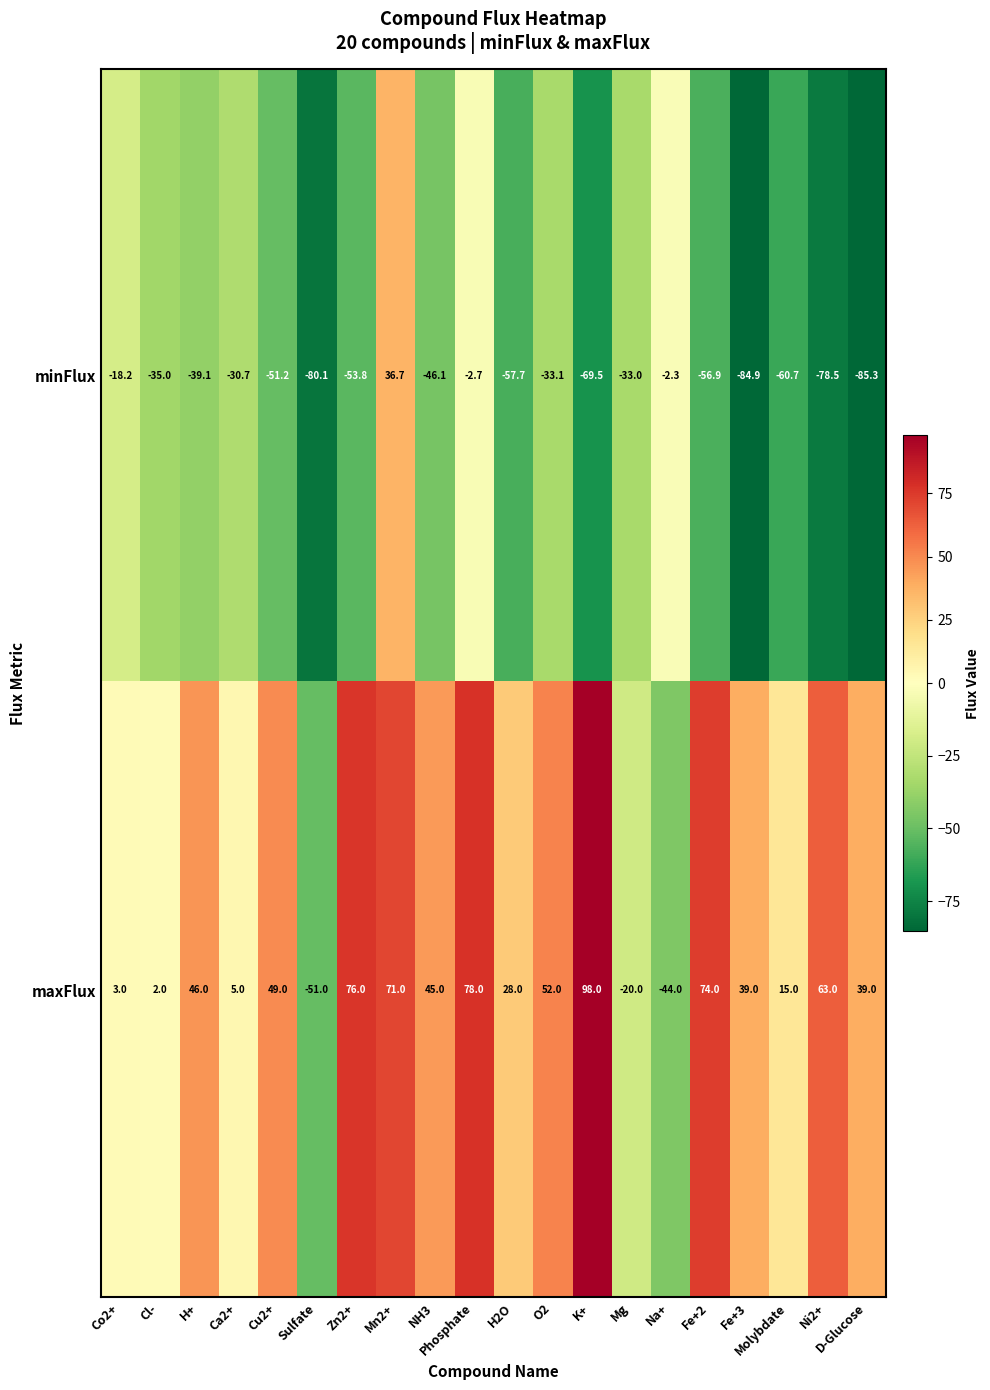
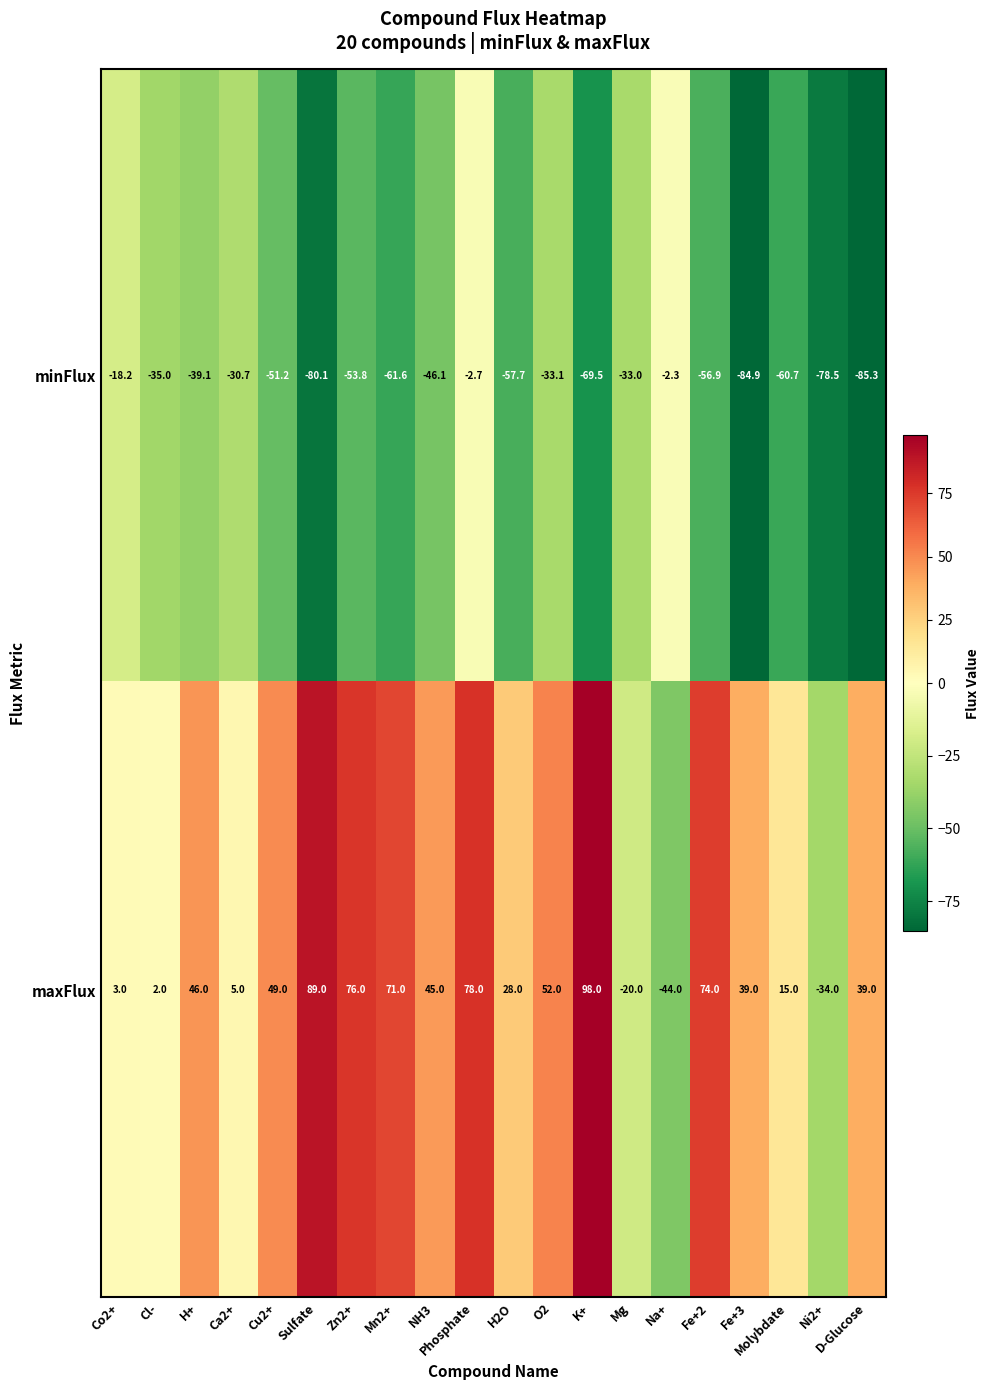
minFlux, Mn2+: 36.7 -> -61.6
maxFlux, Sulfate: -51.0 -> 89.0
maxFlux, Ni2+: 63.0 -> -34.0
